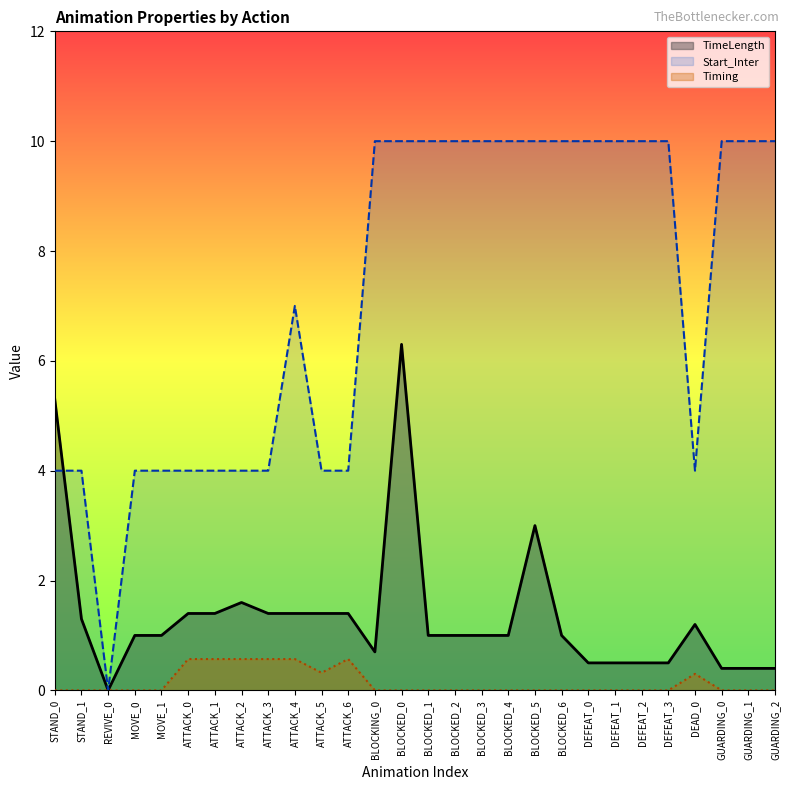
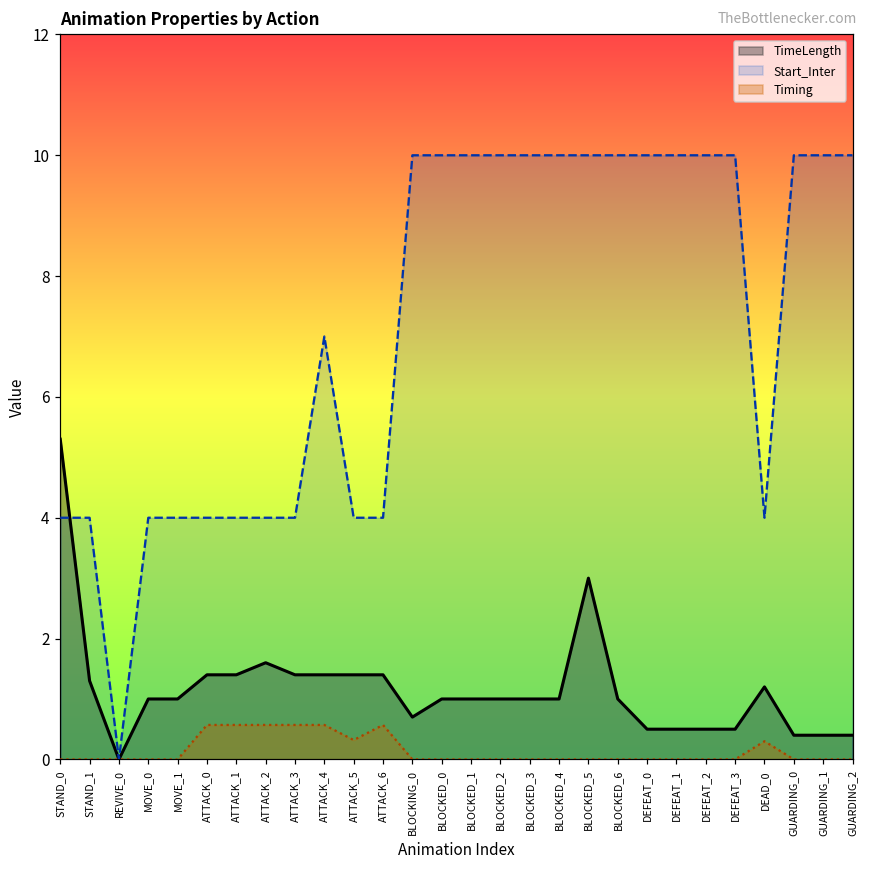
TimeLength, BLOCKED_0: 6.3 -> 1.0
